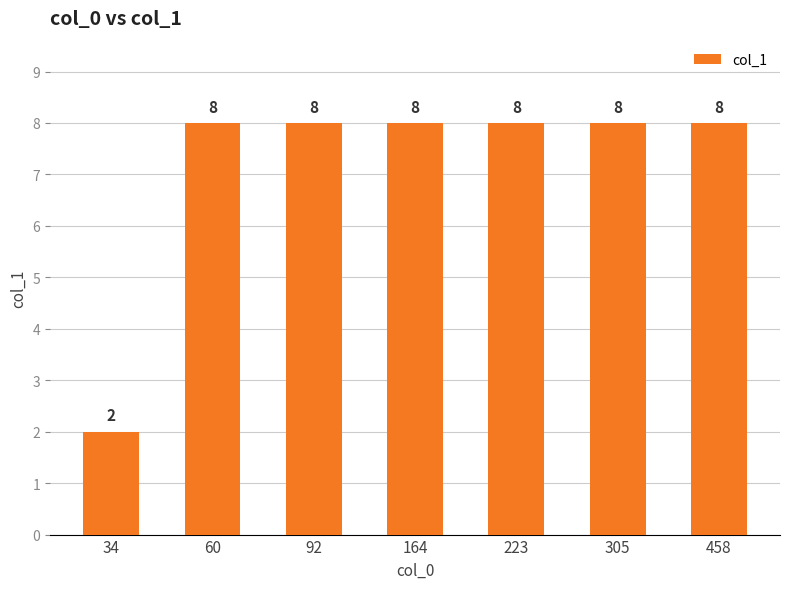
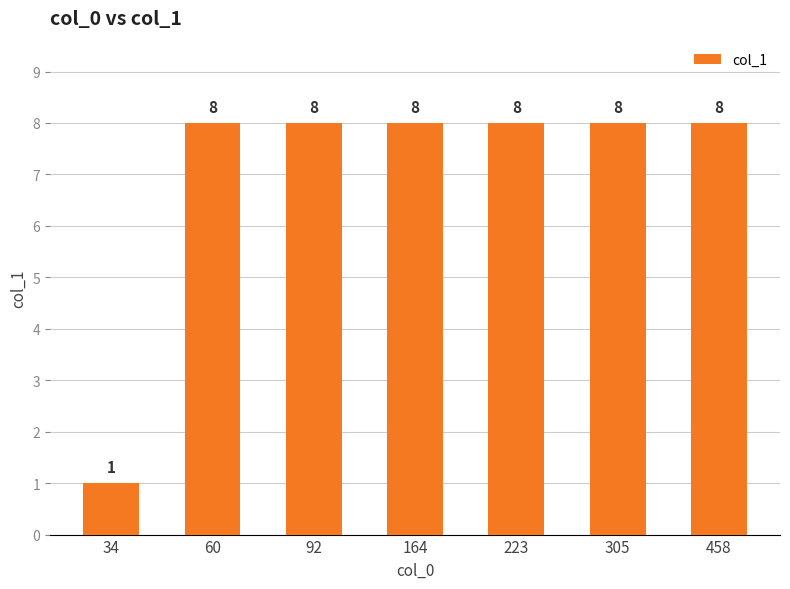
34: 2 -> 1
